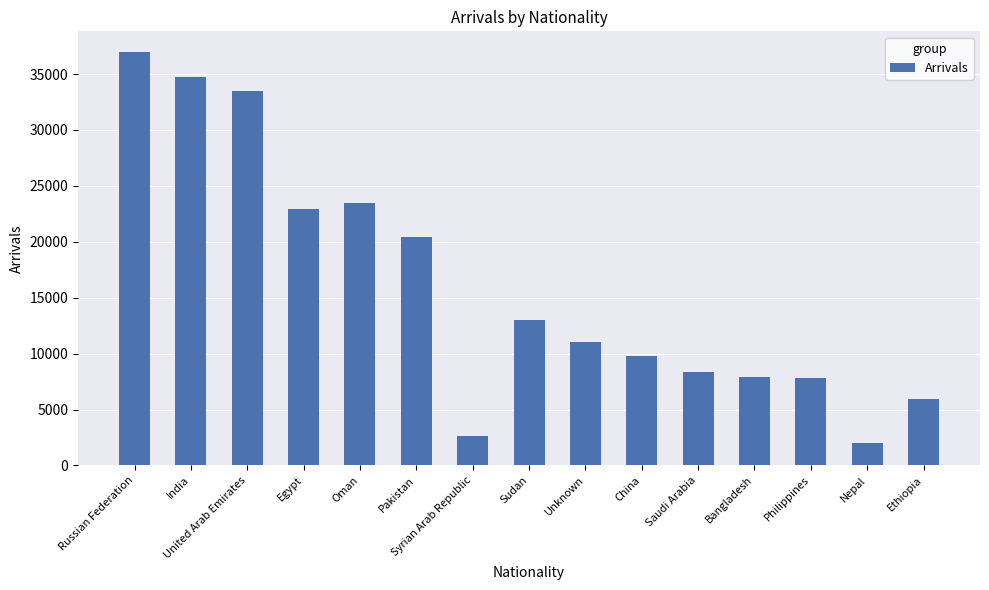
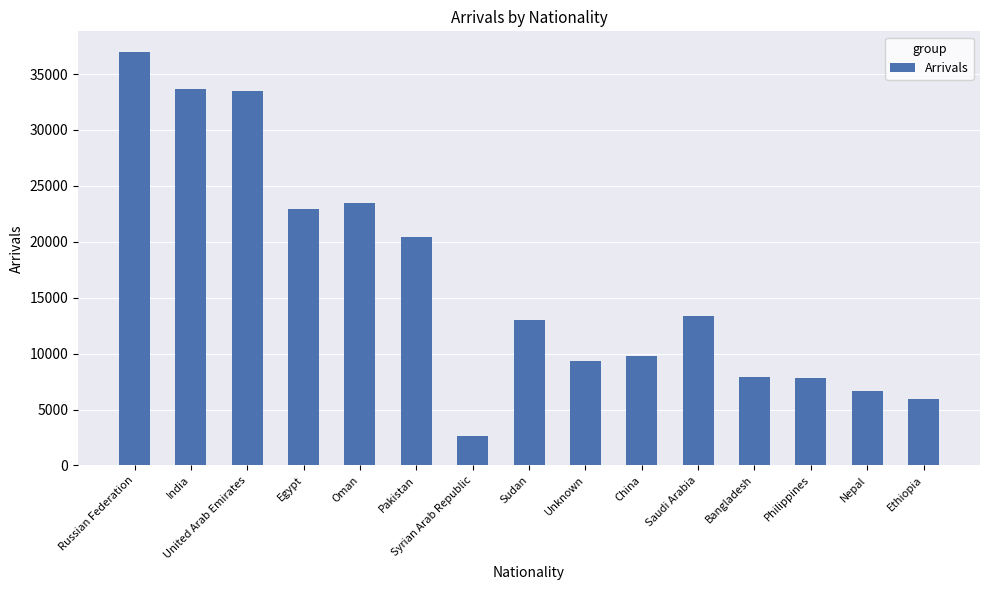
India: 34700 -> 33700
Unknown: 11000 -> 9300
Saudi Arabia: 8300 -> 13400
Nepal: 2000 -> 6600
